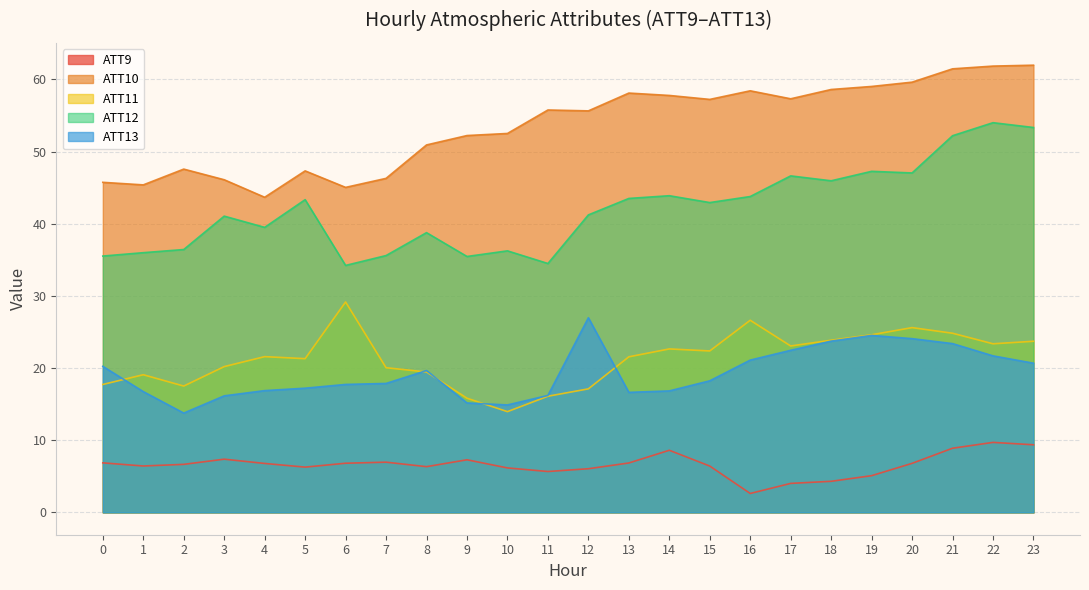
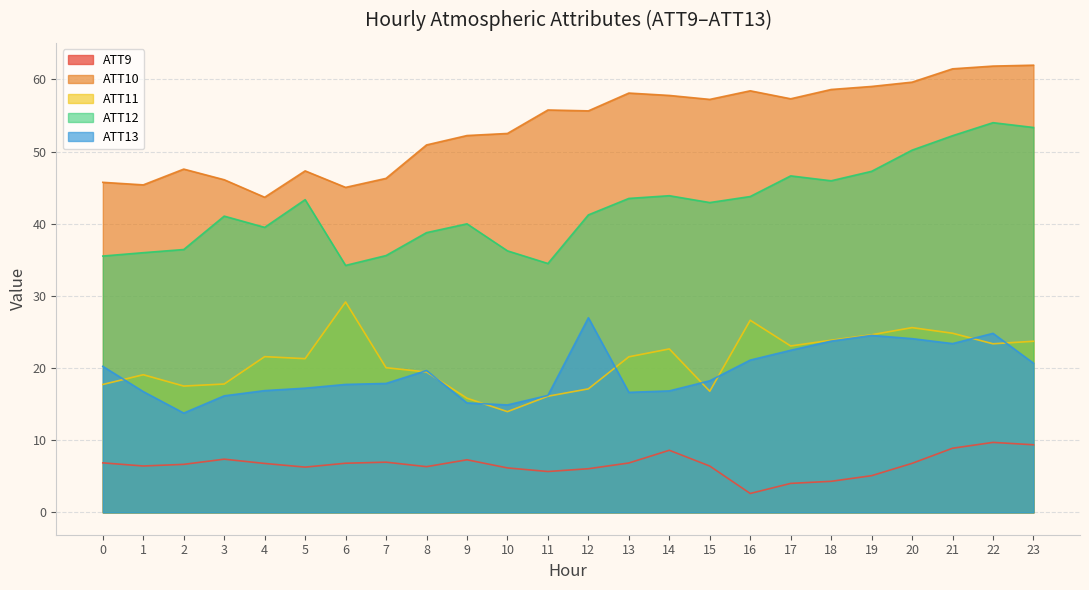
ATT11, 3: 20 -> 18
ATT12, 9: 35 -> 40
ATT11, 15: 22 -> 17
ATT12, 20: 47 -> 50
ATT13, 22: 22 -> 25
